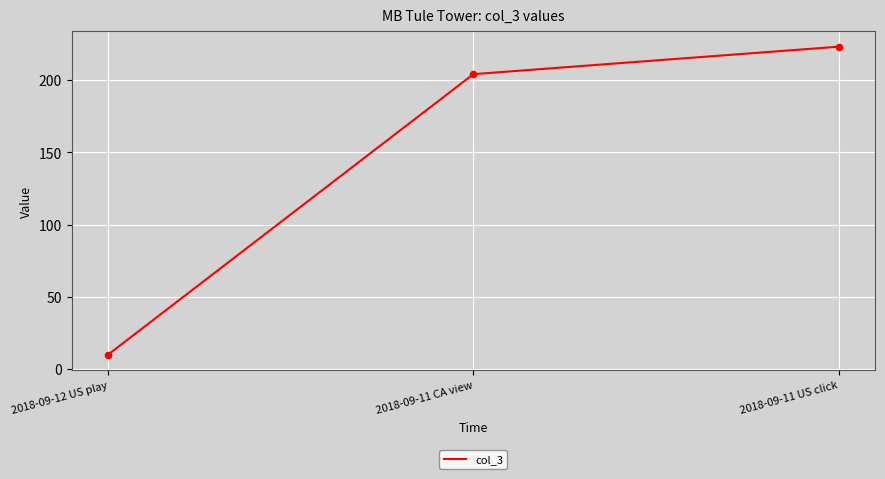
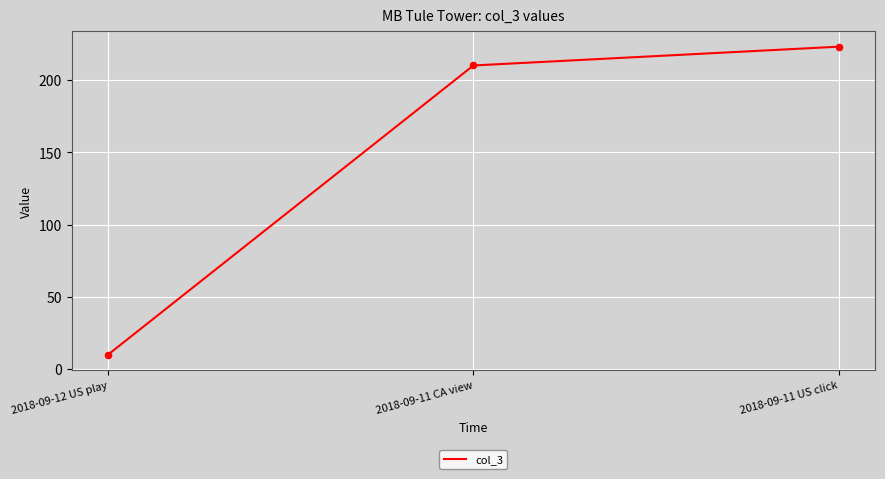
2018-09-11 CA view: 204 -> 210
